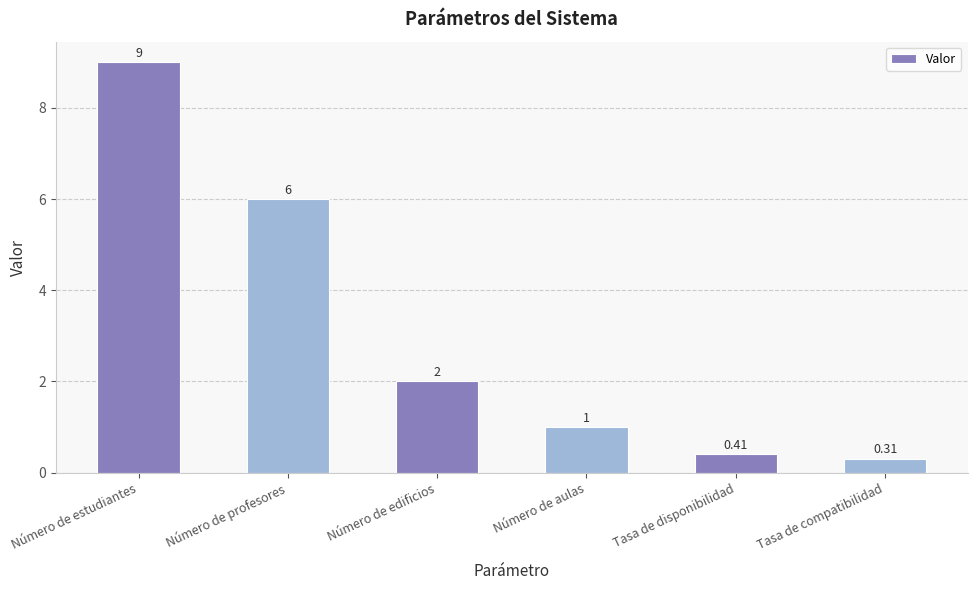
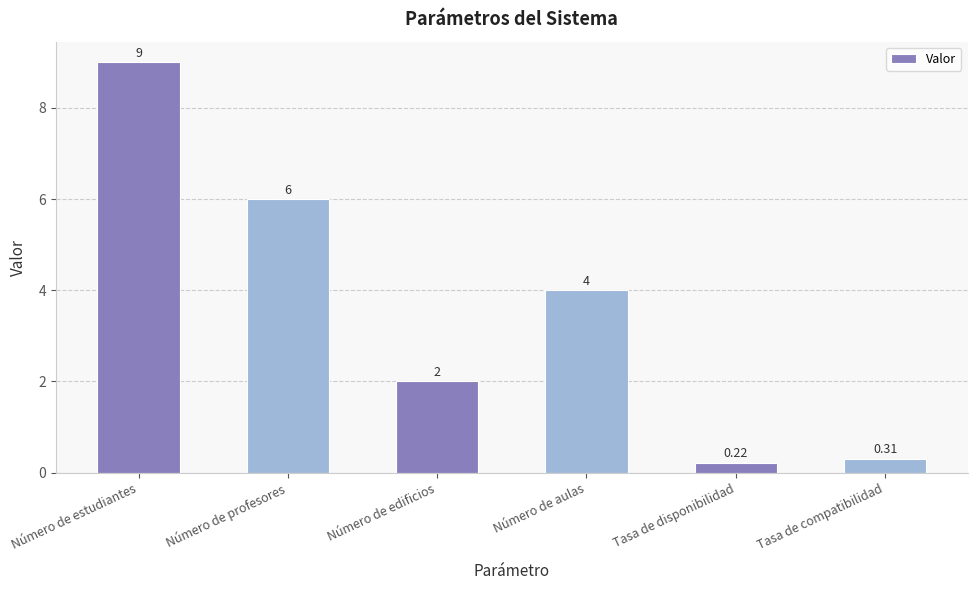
Número de aulas: 1 -> 4
Tasa de disponibilidad: 0.41 -> 0.22
